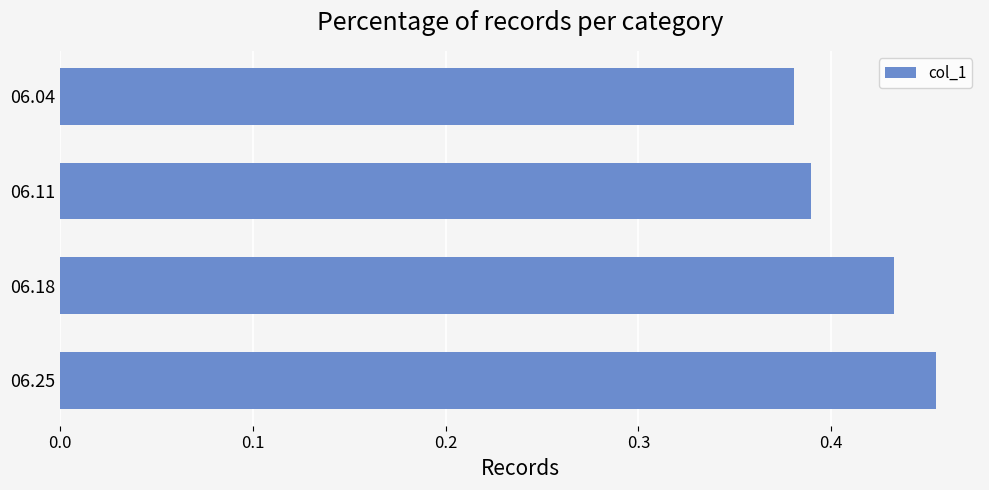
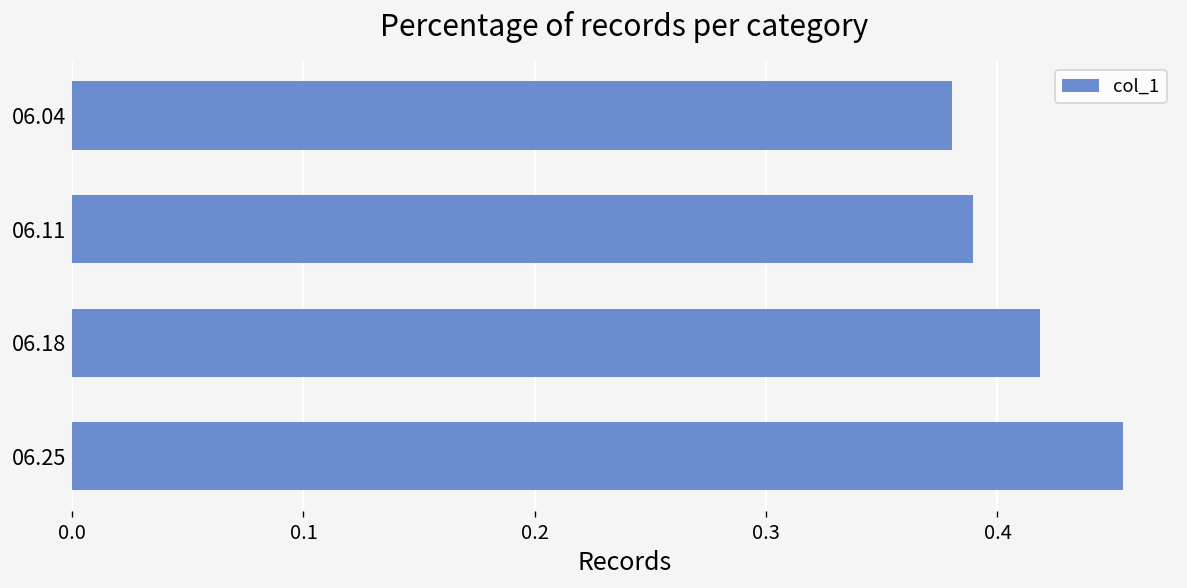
06.18: 0.433 -> 0.418
